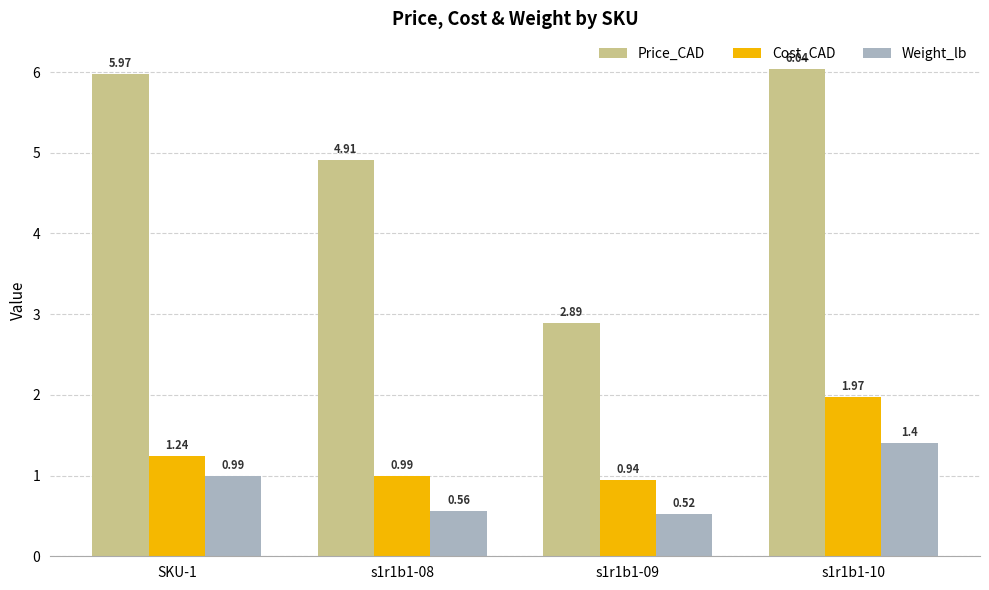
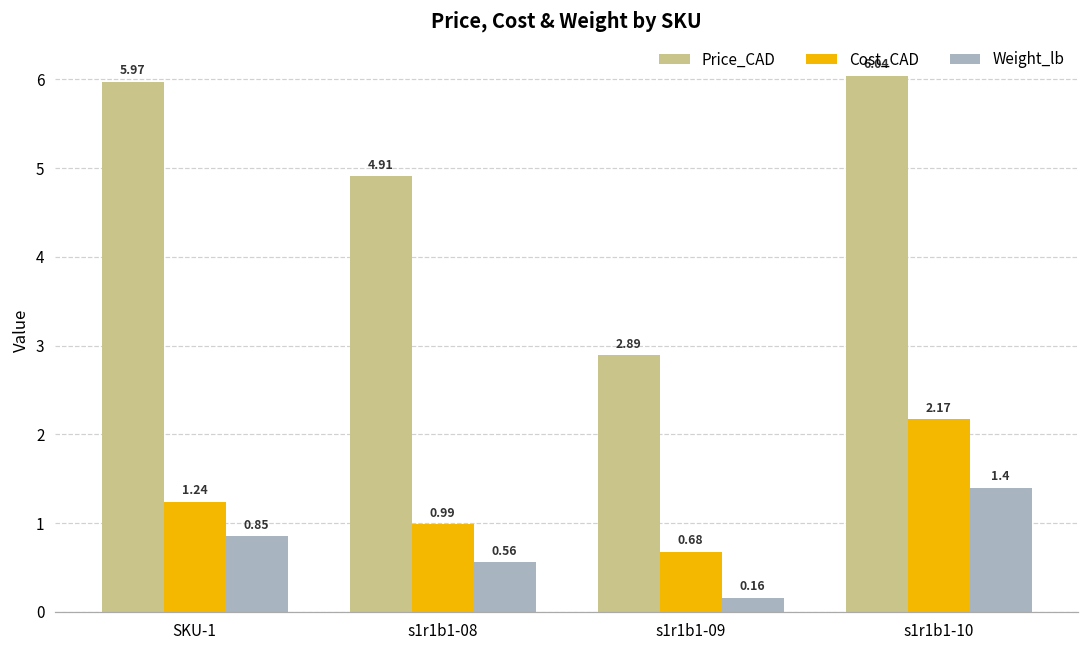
Weight_lb, SKU-1: 0.99 -> 0.85
Cost_CAD, s1r1b1-09: 0.94 -> 0.68
Weight_lb, s1r1b1-09: 0.52 -> 0.16
Cost_CAD, s1r1b1-10: 1.97 -> 2.17
